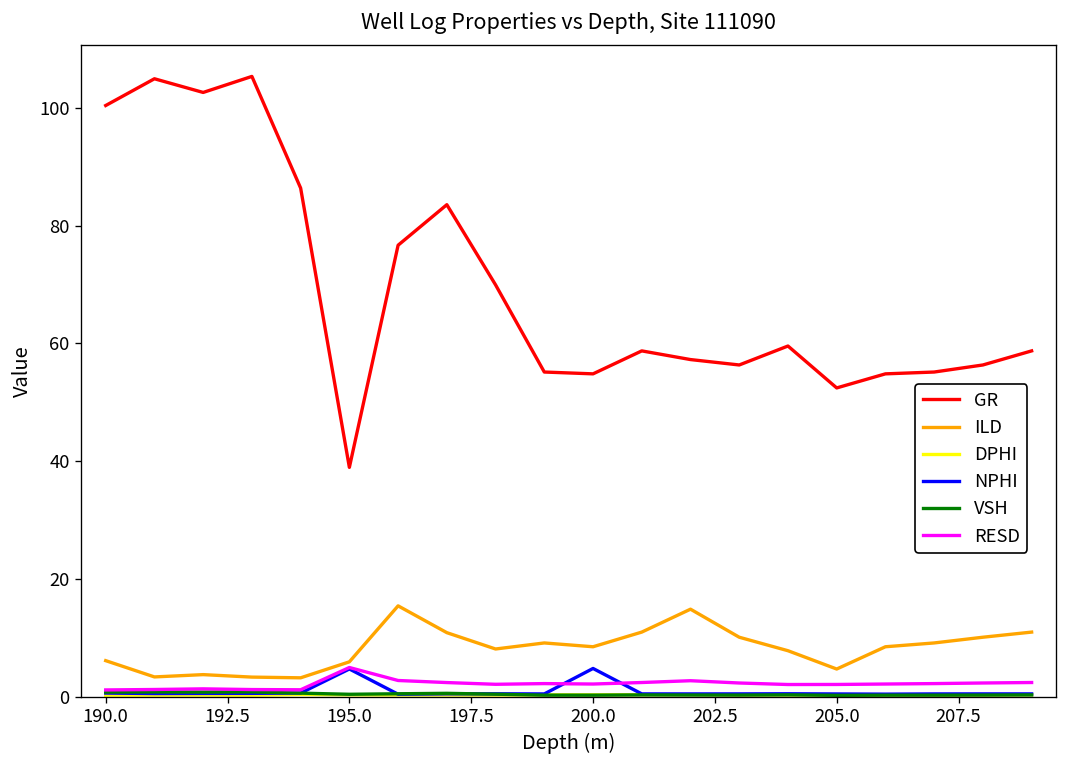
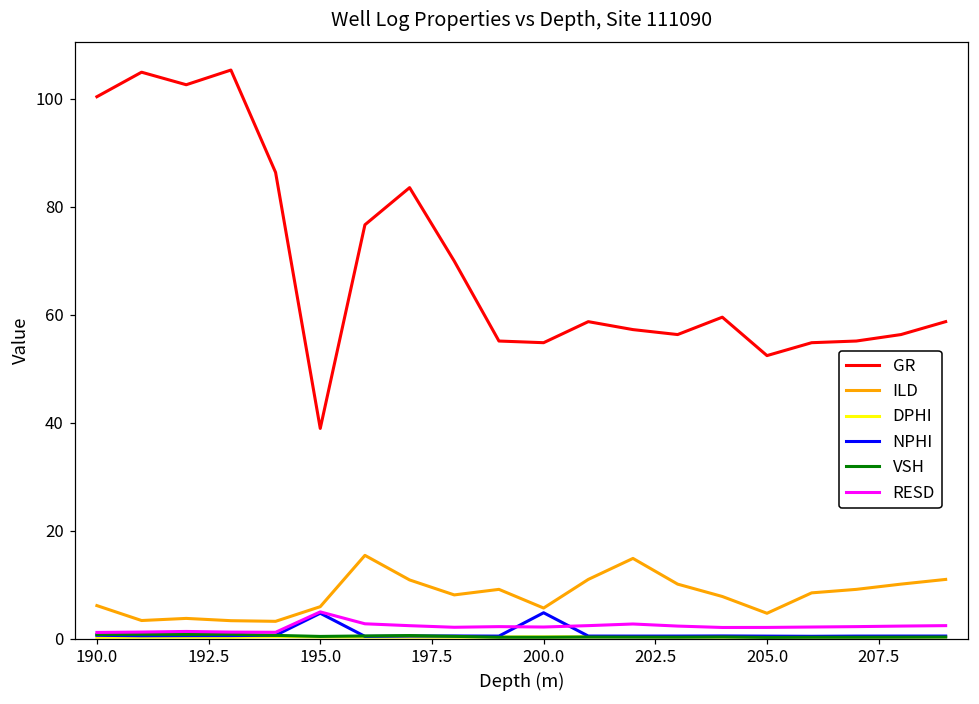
ILD, 200.0: 8 -> 6
